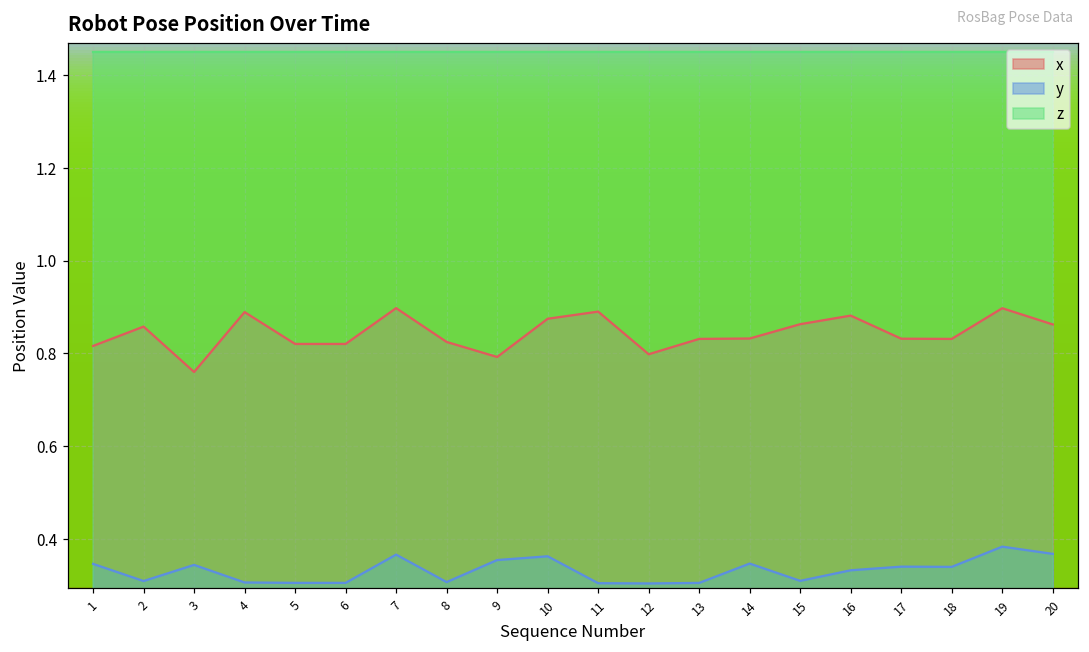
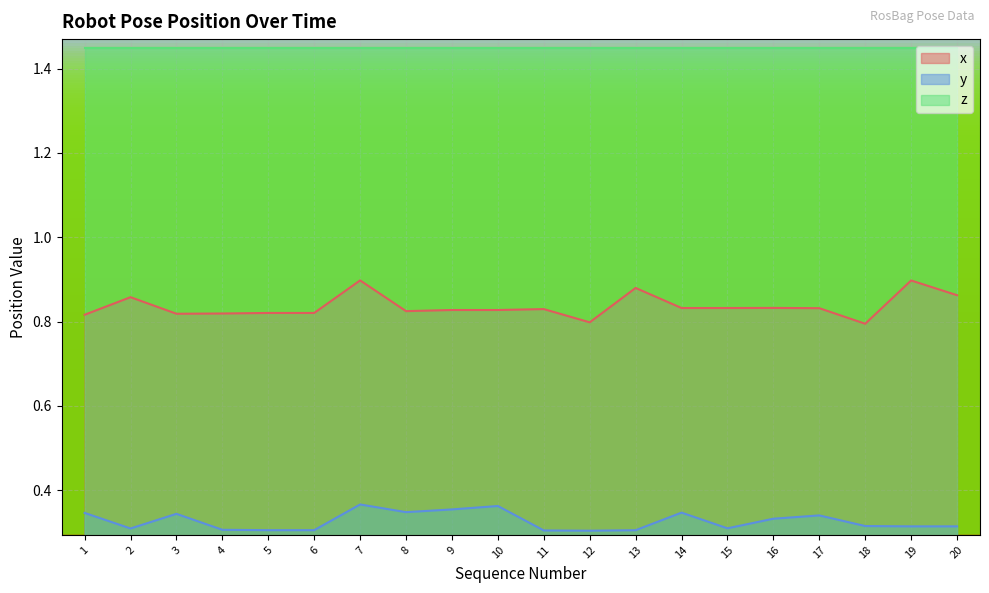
x, 3: 0.76 -> 0.82
x, 4: 0.89 -> 0.82
y, 8: 0.31 -> 0.35
x, 9: 0.79 -> 0.83
x, 10: 0.87 -> 0.83
x, 11: 0.89 -> 0.83
x, 13: 0.83 -> 0.88
x, 15: 0.86 -> 0.83
x, 16: 0.88 -> 0.83
x, 18: 0.83 -> 0.79
y, 18: 0.34 -> 0.32
y, 19: 0.38 -> 0.31
y, 20: 0.37 -> 0.31
